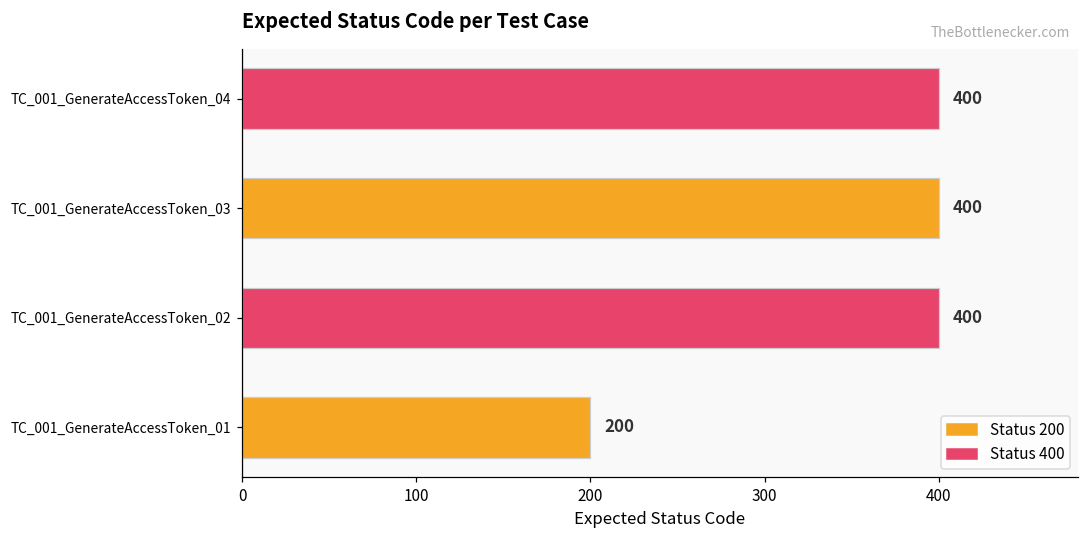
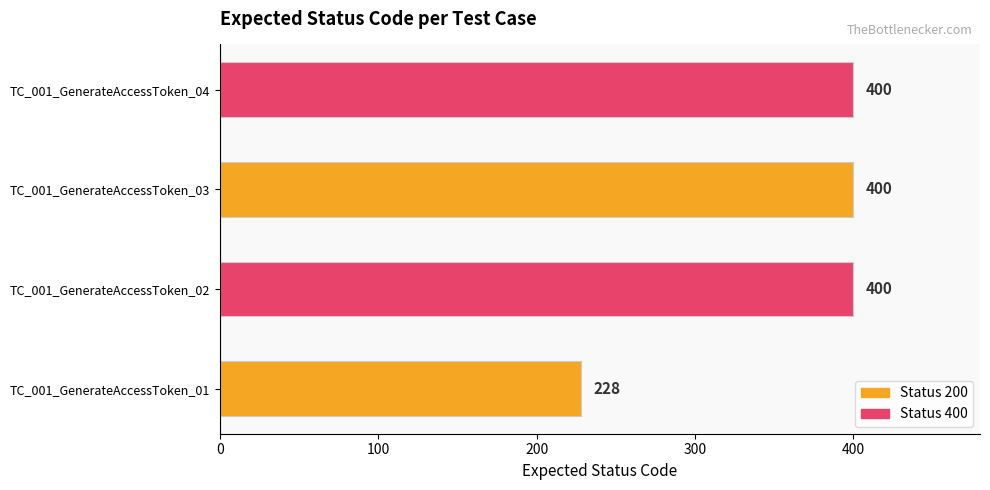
TC_001_GenerateAccessToken_01: 200 -> 228
